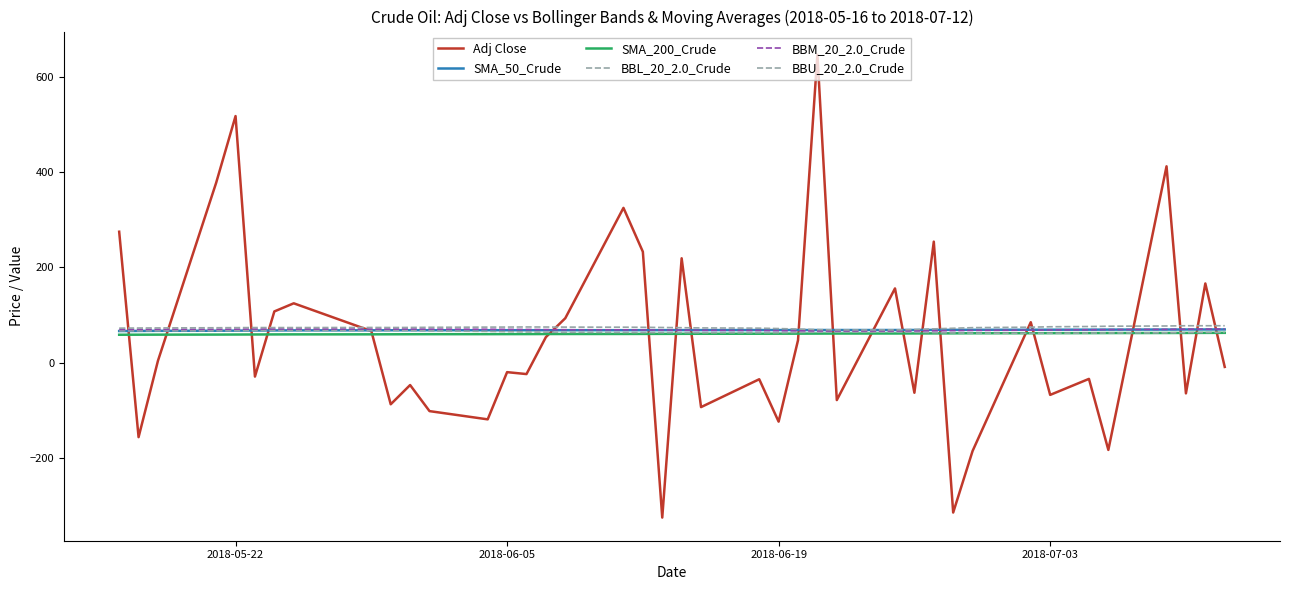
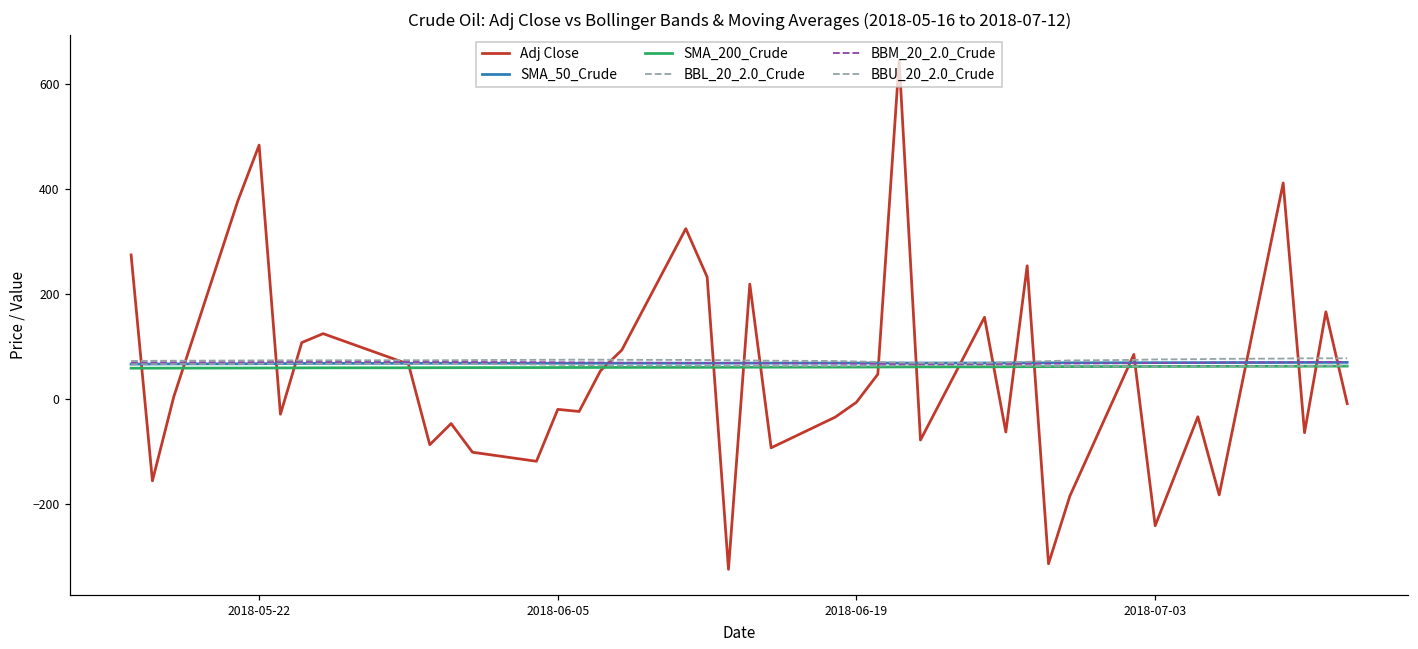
Adj Close, 2018-05-22: 520 -> 480
Adj Close, 2018-06-19: -120 -> -10
Adj Close, 2018-07-03: -70 -> -240
